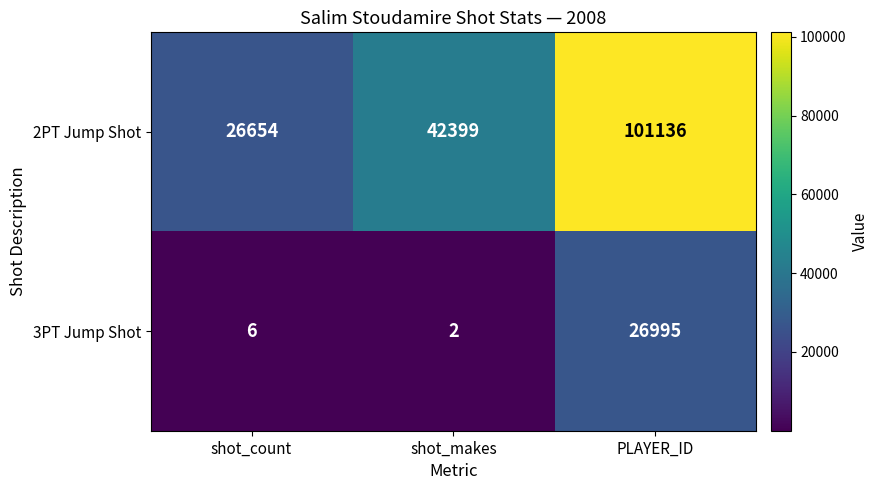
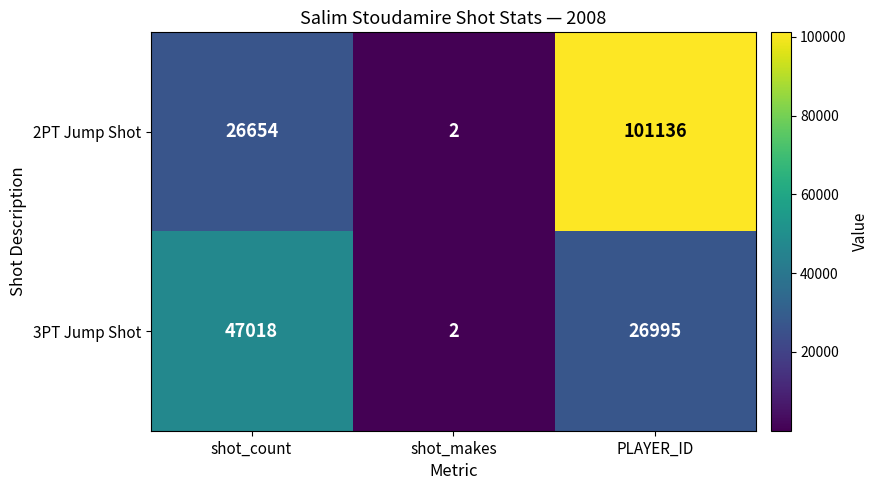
2PT Jump Shot, shot_makes: 42399 -> 2
3PT Jump Shot, shot_count: 6 -> 47018
